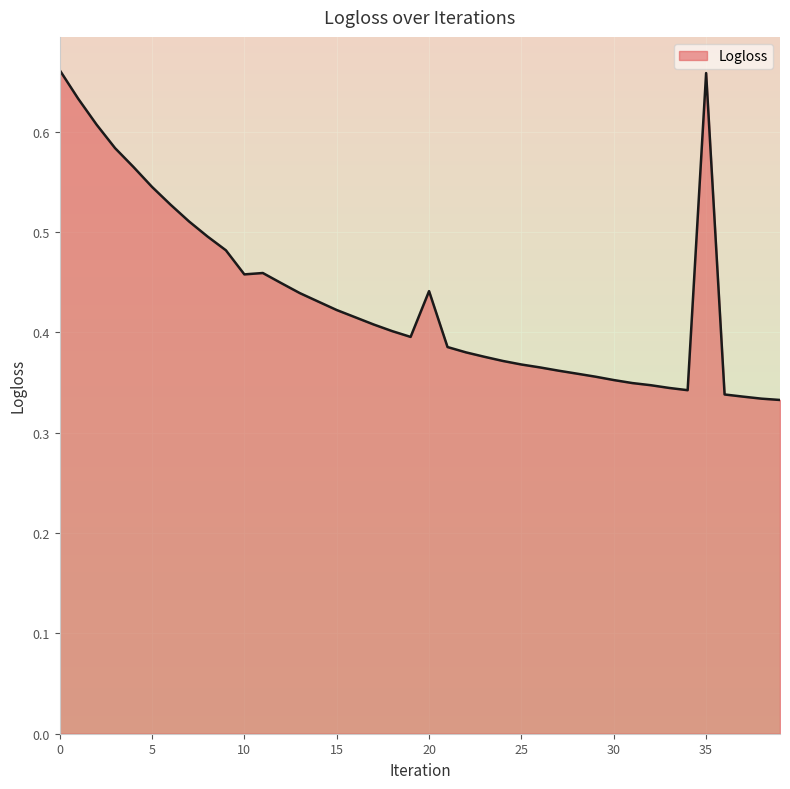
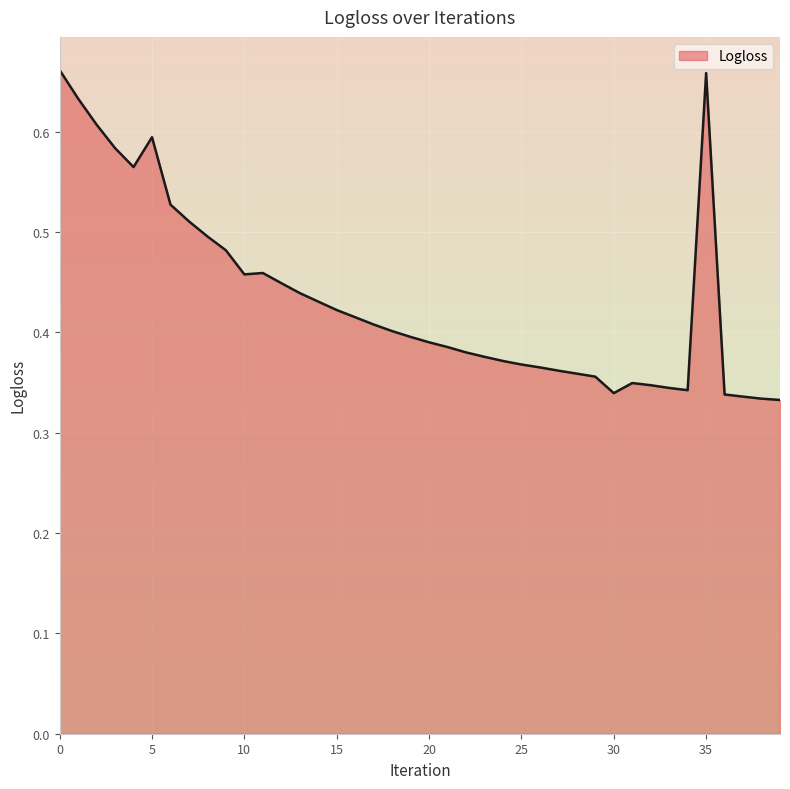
5: 0.545 -> 0.595
20: 0.441 -> 0.390
30: 0.353 -> 0.340
